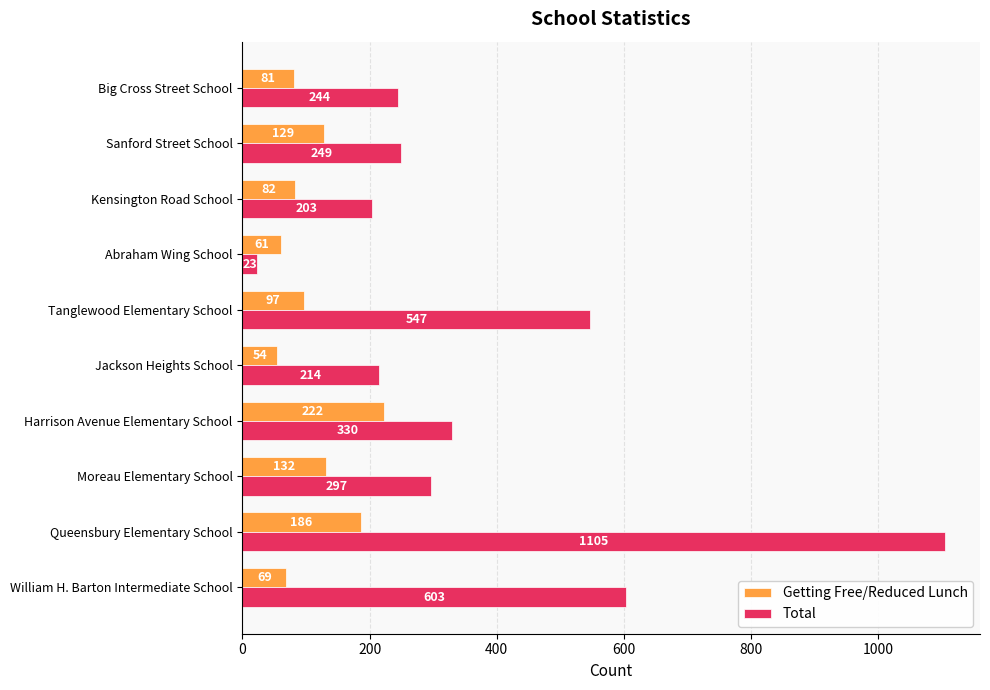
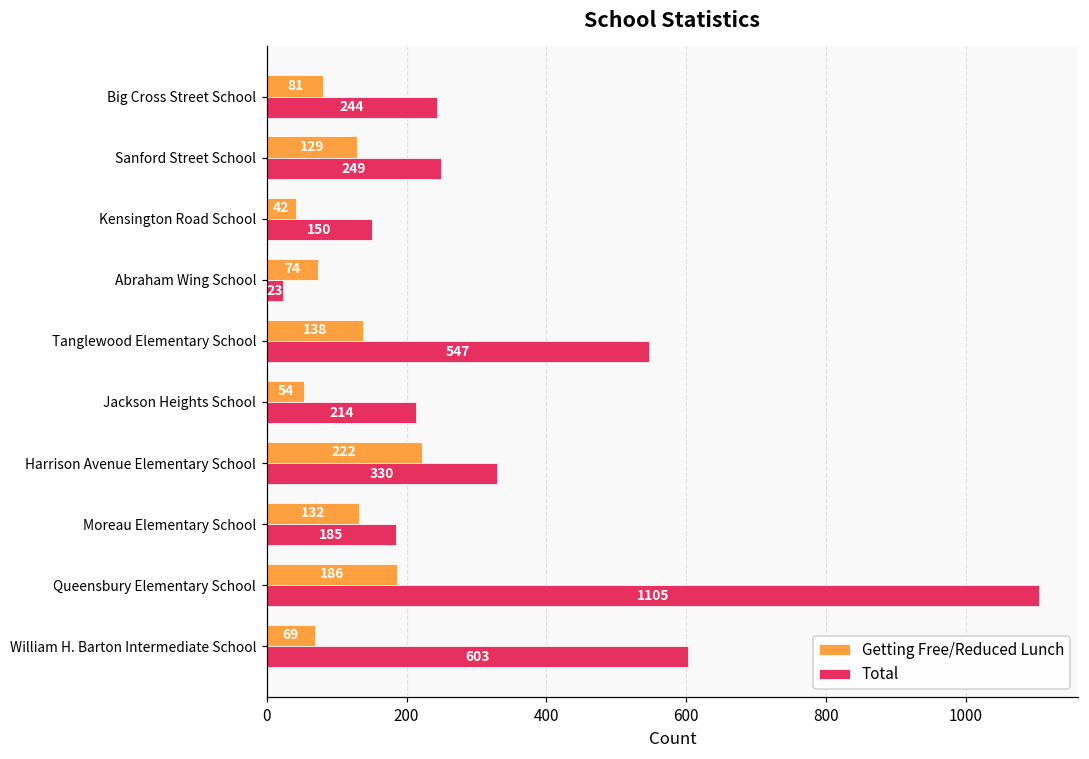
Getting Free/Reduced Lunch, Kensington Road School: 82 -> 42
Total, Kensington Road School: 203 -> 150
Getting Free/Reduced Lunch, Abraham Wing School: 61 -> 74
Getting Free/Reduced Lunch, Tanglewood Elementary School: 97 -> 138
Total, Moreau Elementary School: 297 -> 185
